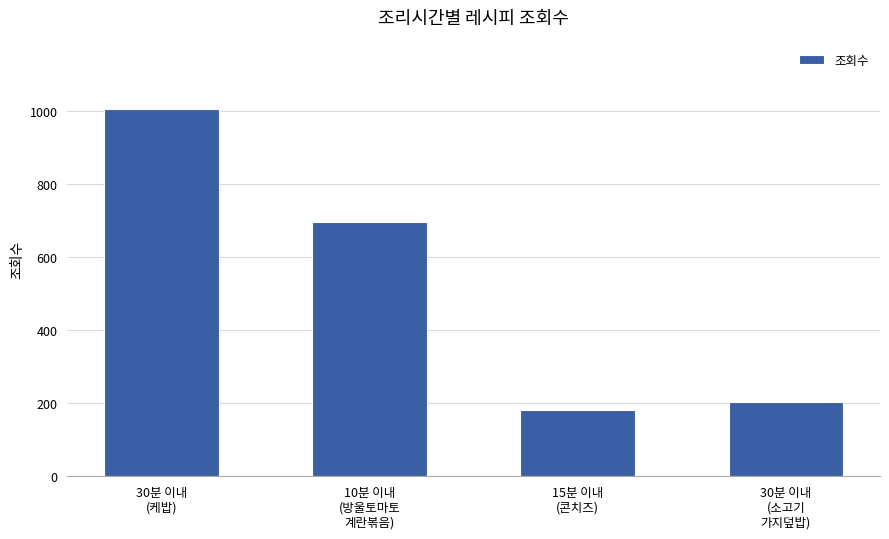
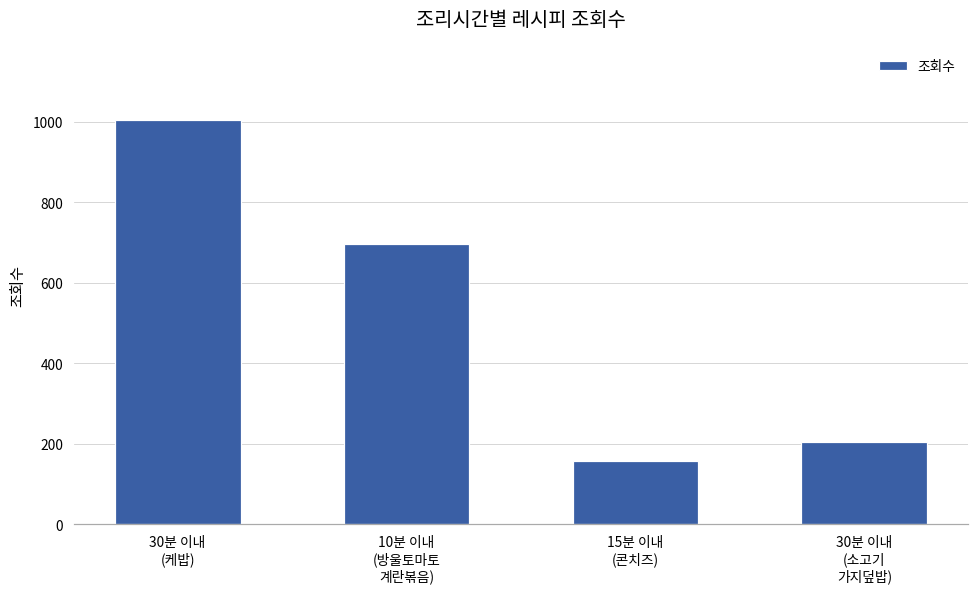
15분 이내 (콘치즈): 180 -> 160
